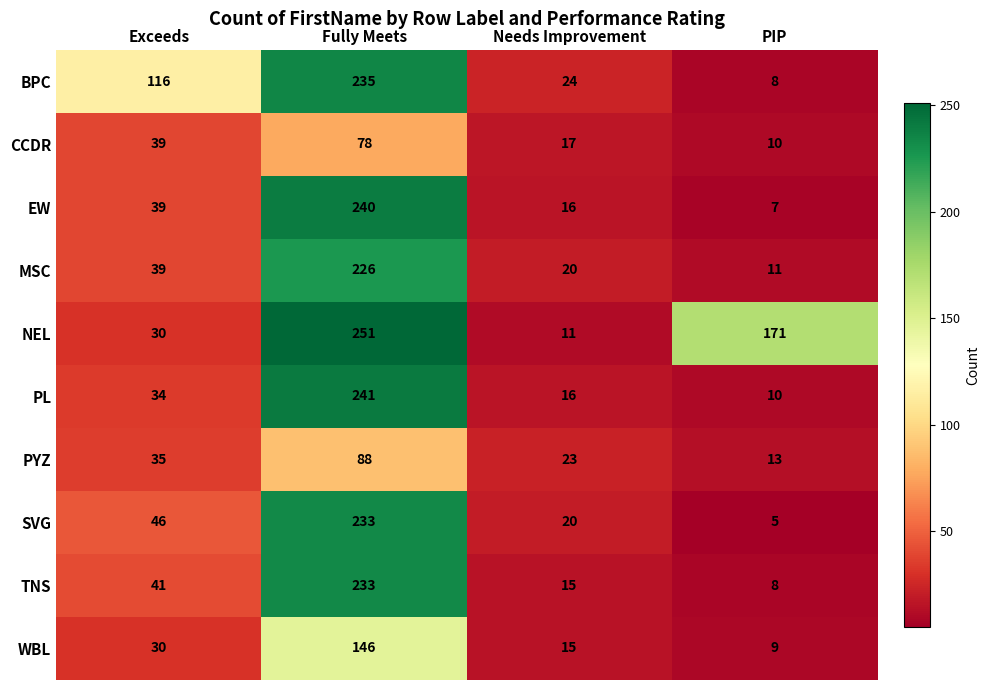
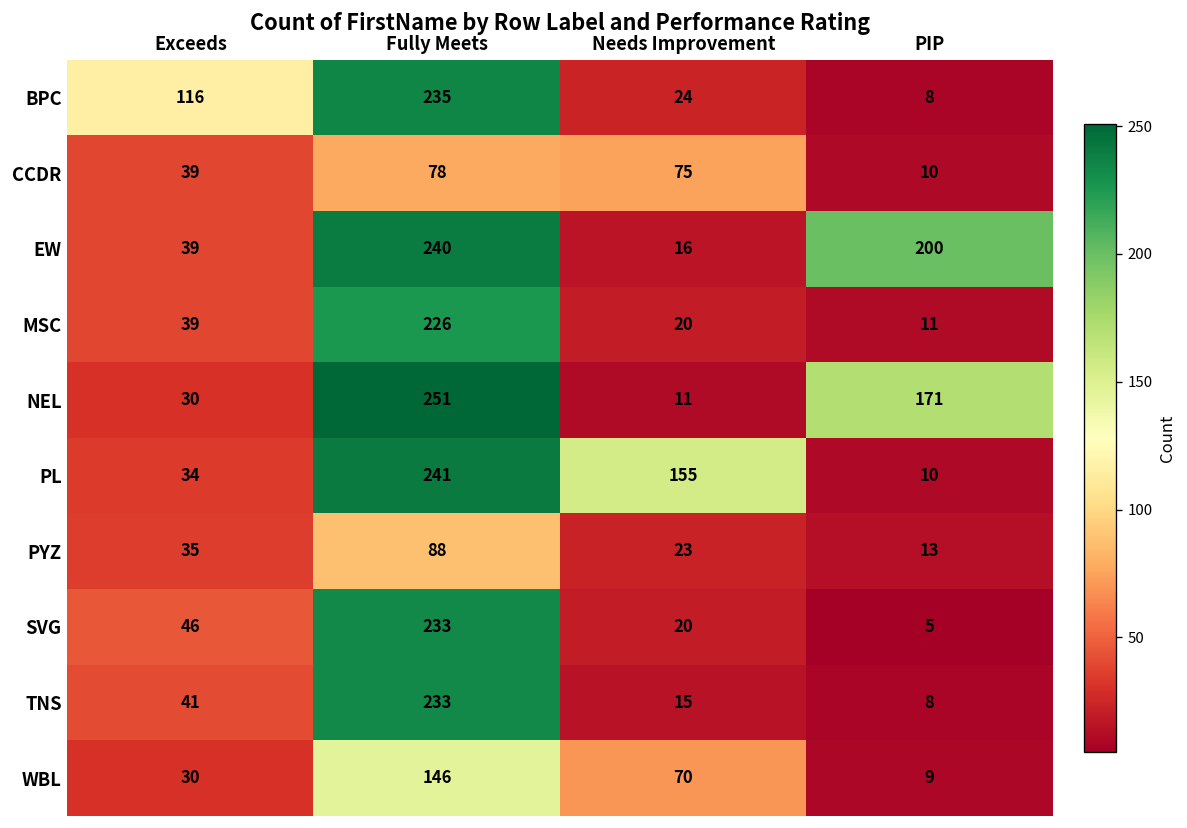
CCDR, Needs Improvement: 17 -> 75
EW, PIP: 7 -> 200
PL, Needs Improvement: 16 -> 155
WBL, Needs Improvement: 15 -> 70
